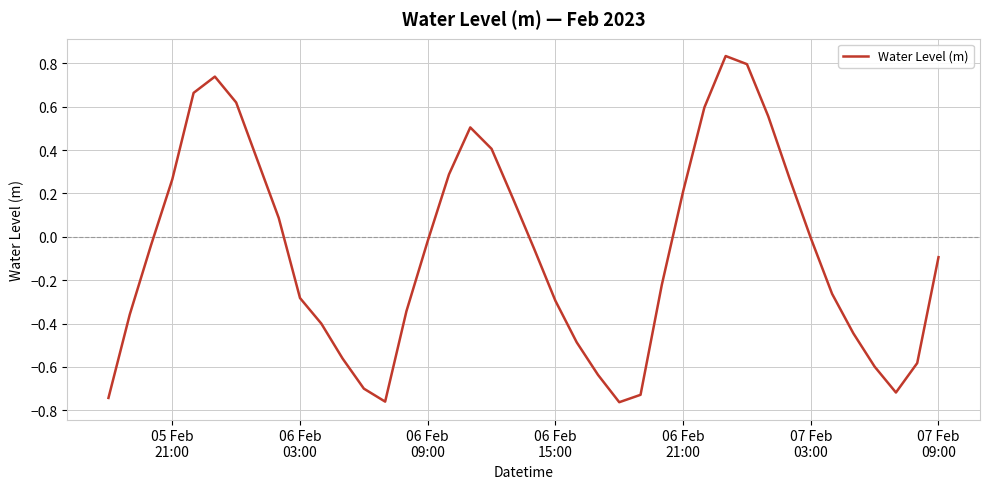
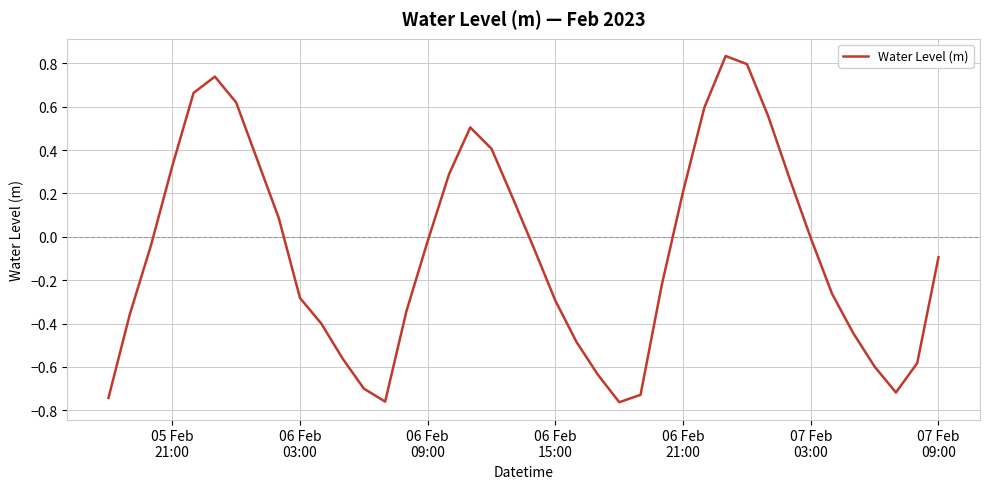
05 Feb 21:00: 0.27 -> 0.33
